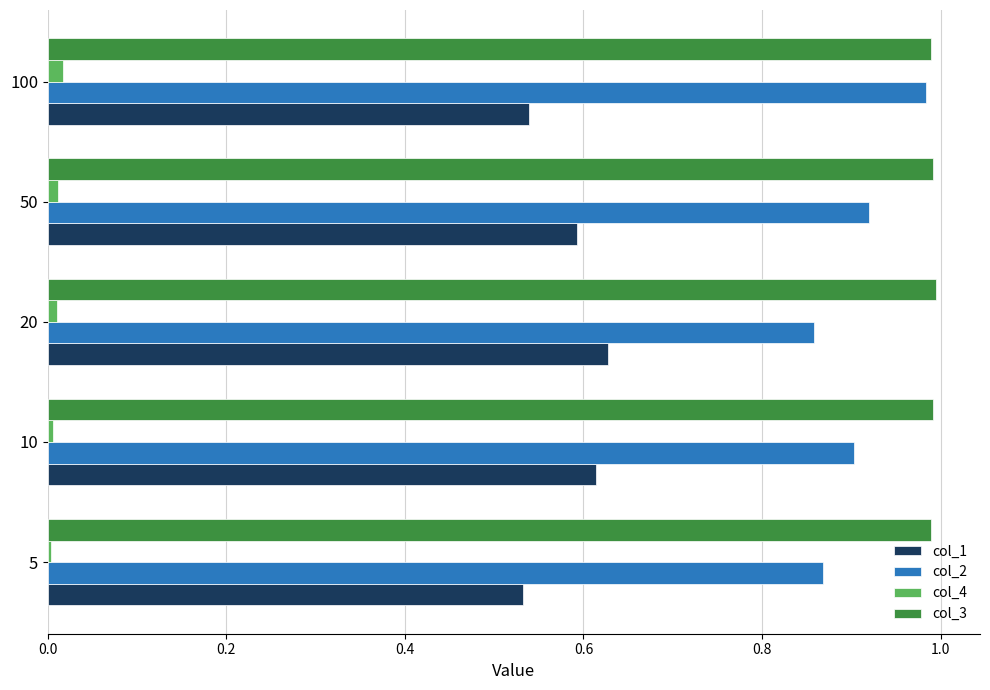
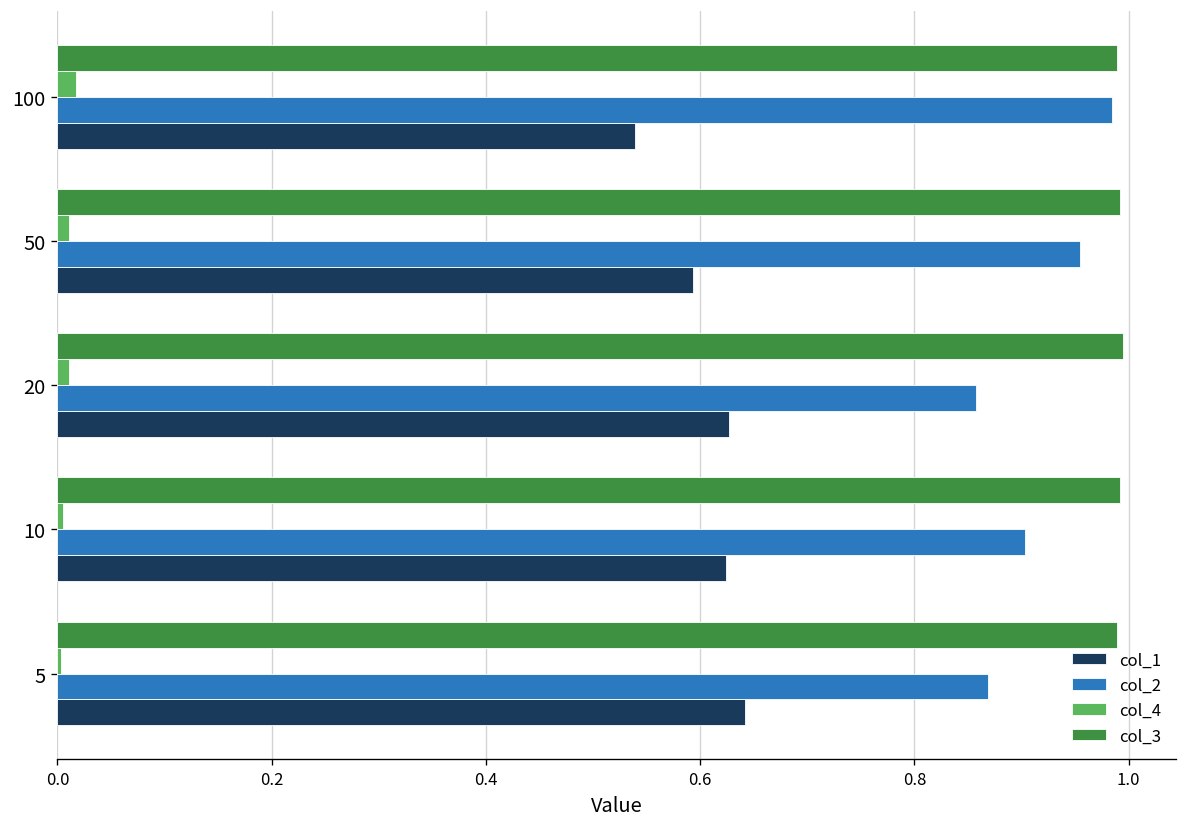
col_2, 50: 0.92 -> 0.95
col_1, 10: 0.61 -> 0.62
col_1, 5: 0.53 -> 0.64
